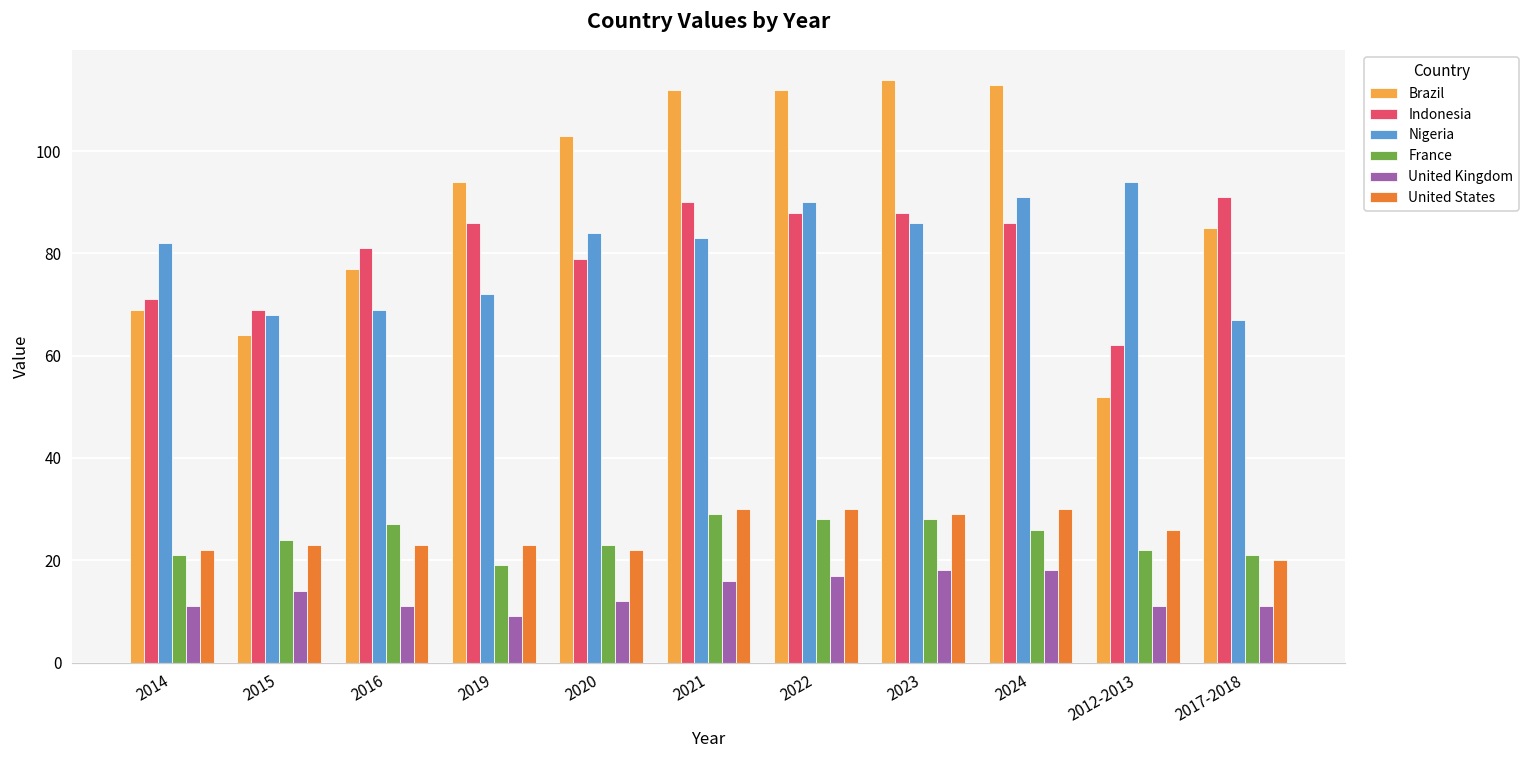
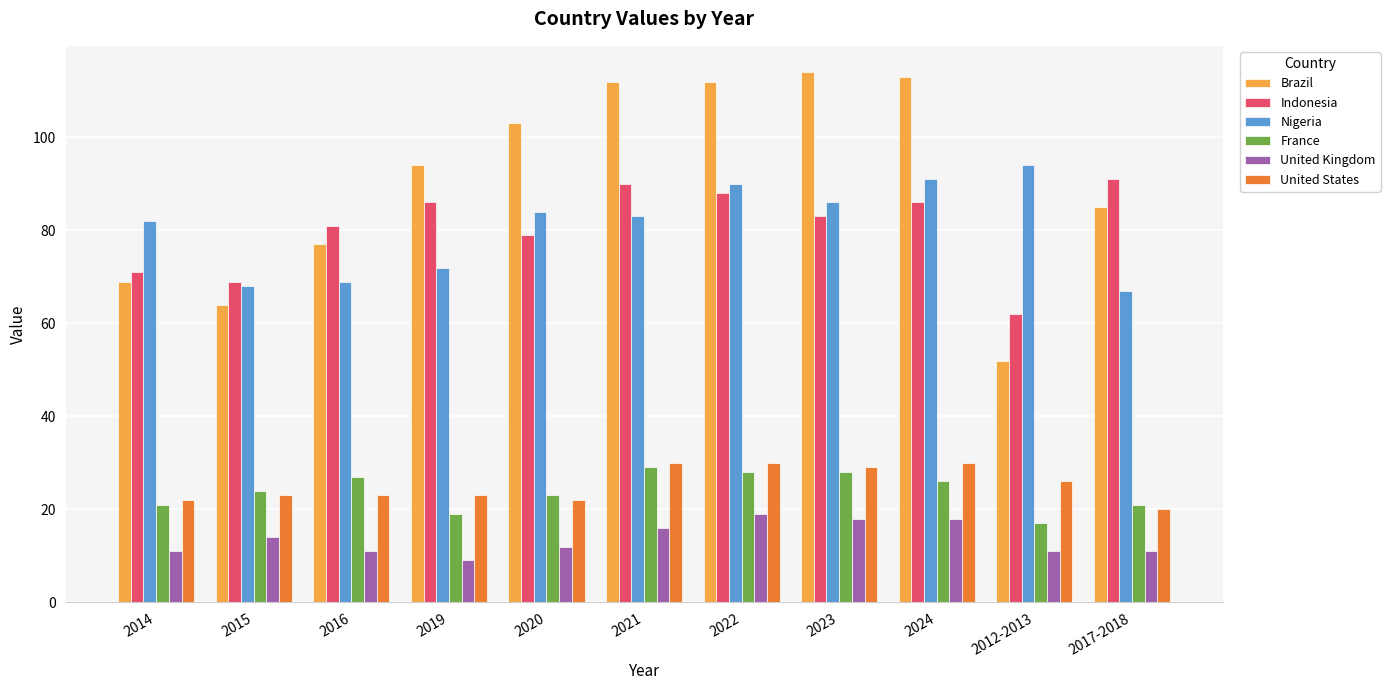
United Kingdom, 2022: 17 -> 19
Indonesia, 2023: 88 -> 83
France, 2012-2013: 22 -> 17
